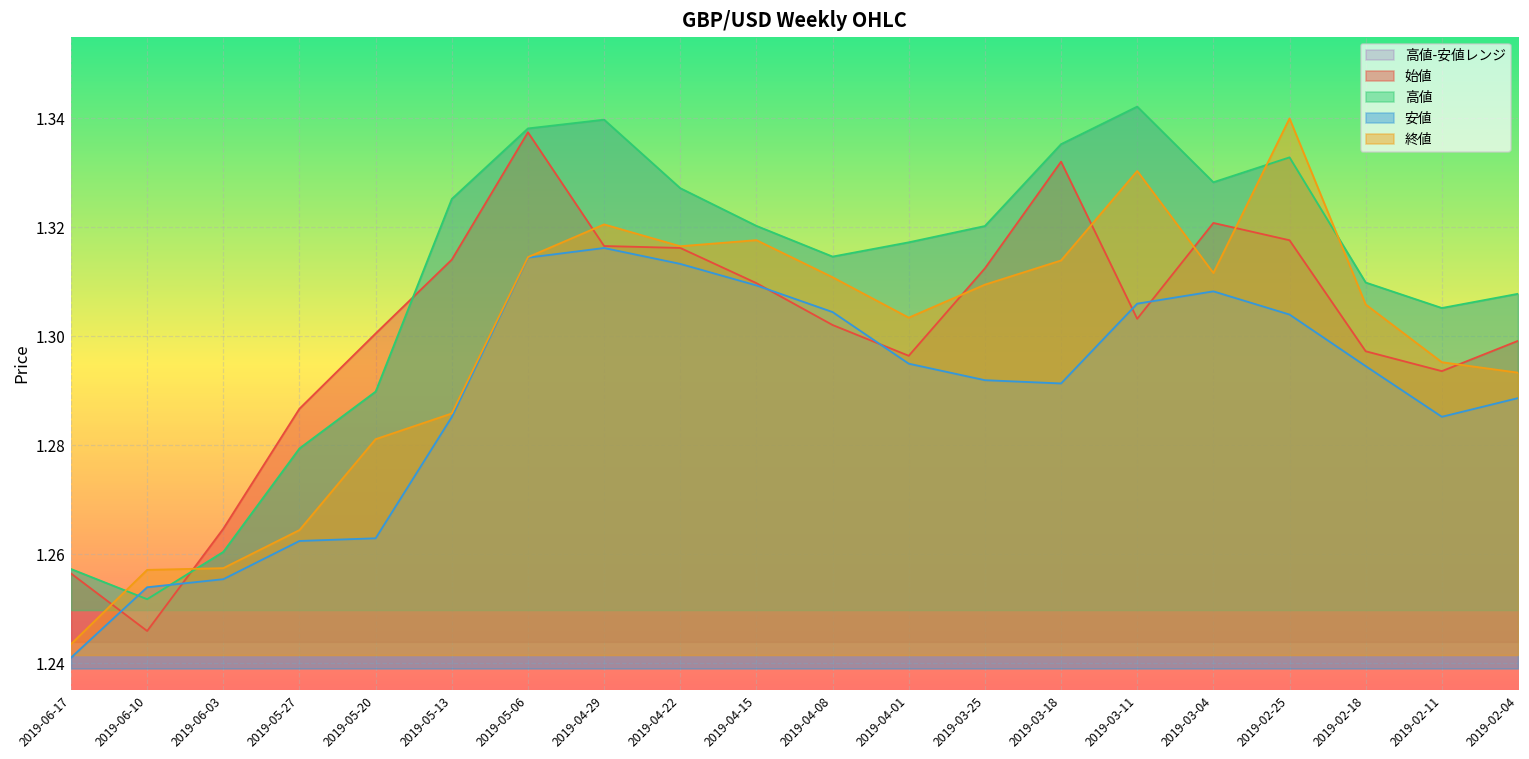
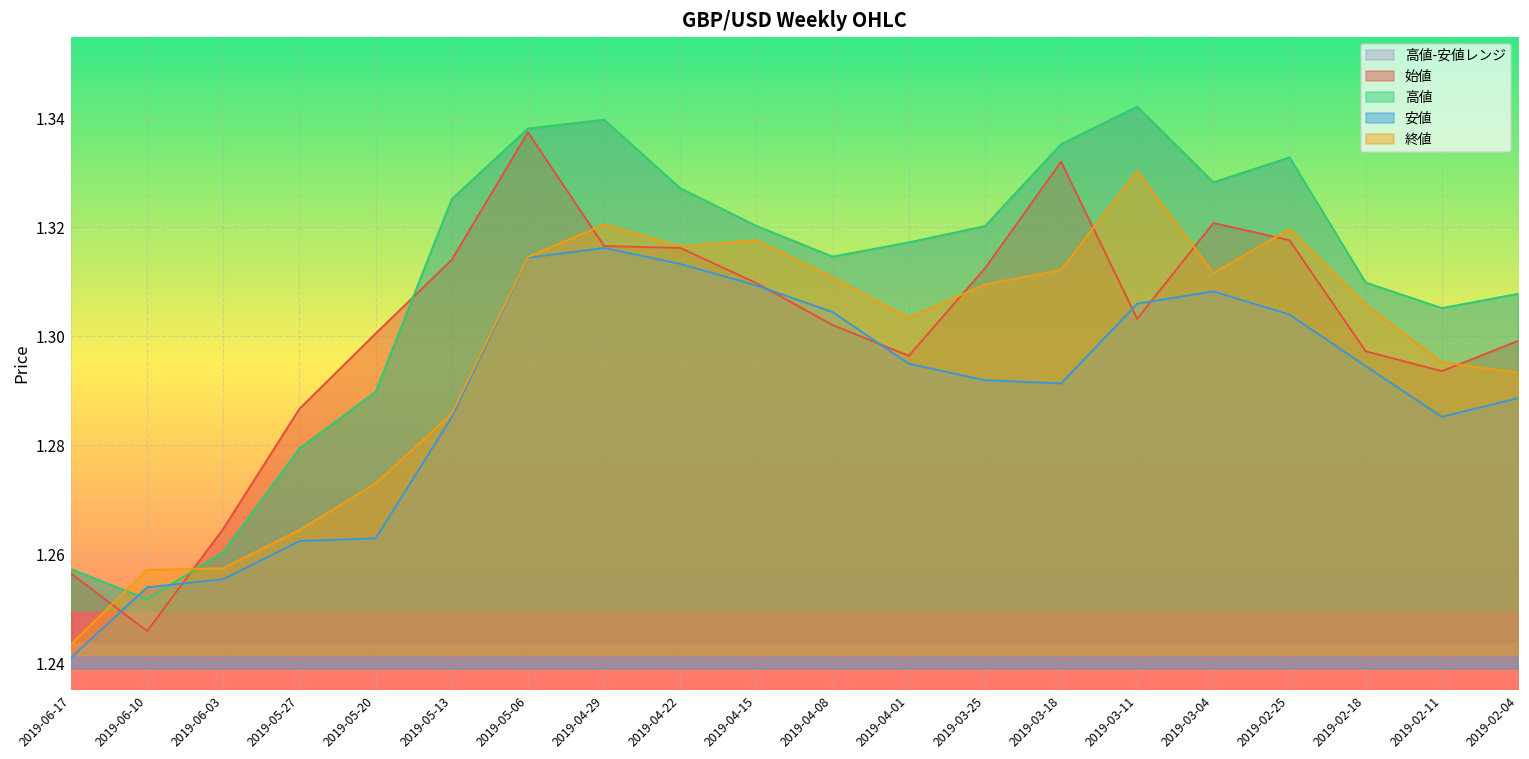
終値, 2019-05-20: 1.281 -> 1.273
終値, 2019-03-18: 1.314 -> 1.312
終値, 2019-02-25: 1.340 -> 1.320
